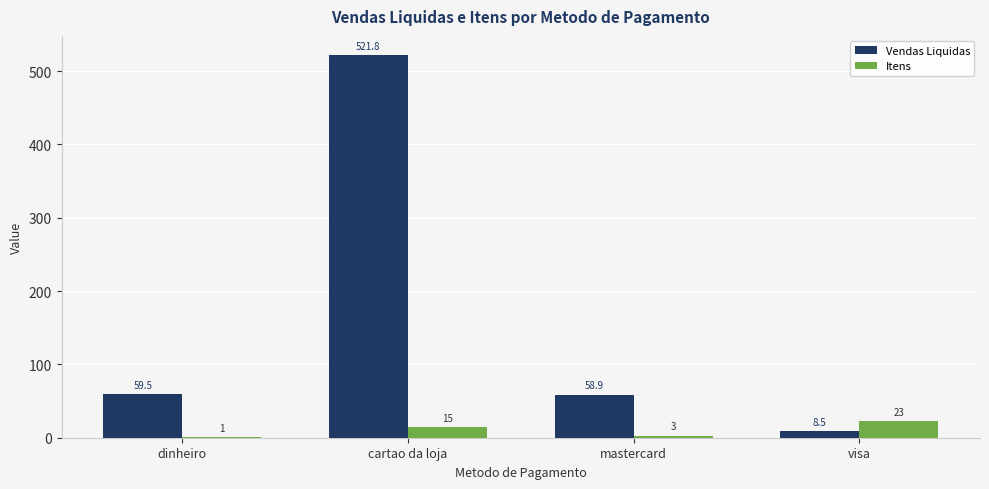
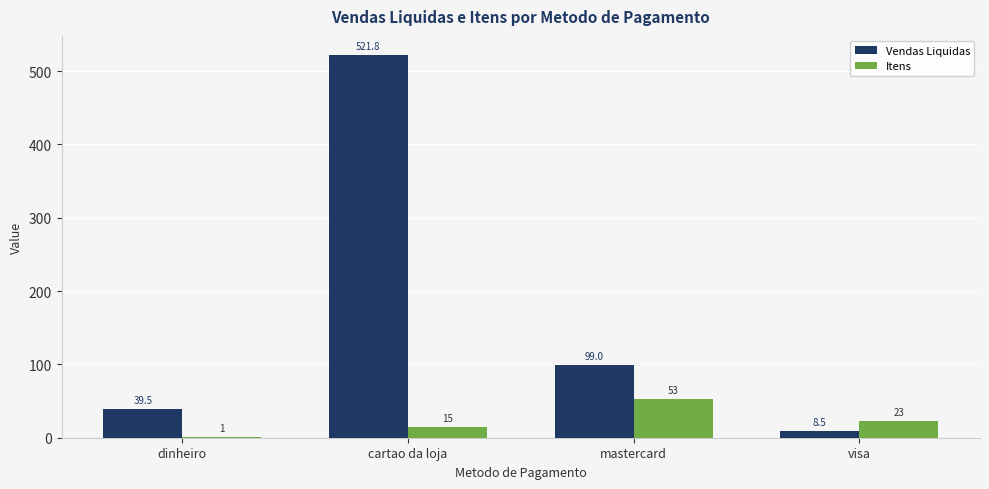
Vendas Liquidas, dinheiro: 59.5 -> 39.5
Vendas Liquidas, mastercard: 58.9 -> 99.0
Itens, mastercard: 3 -> 53
